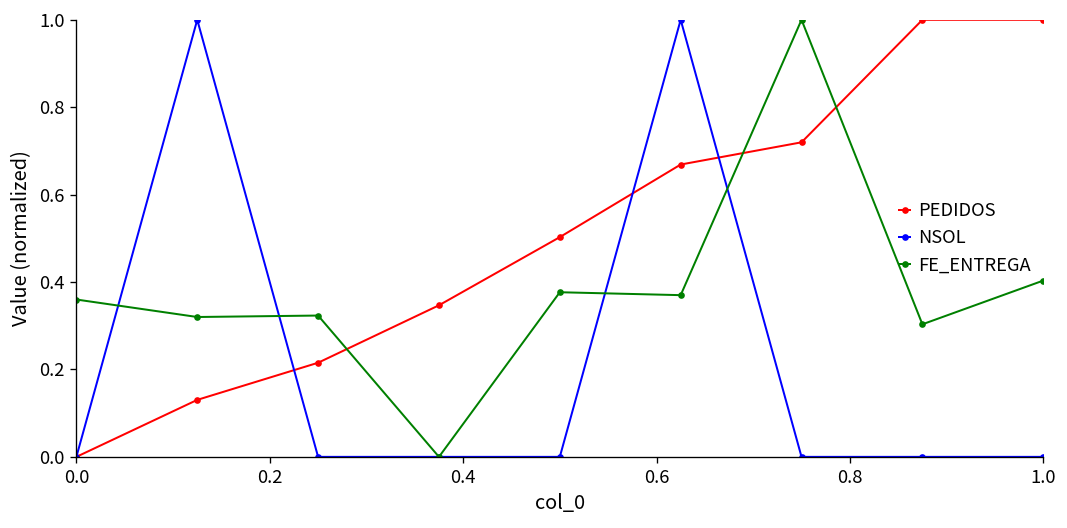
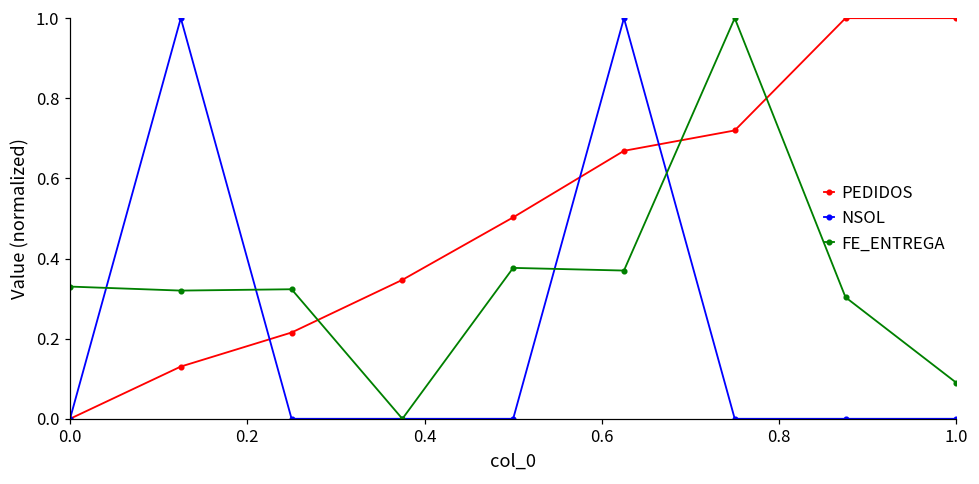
FE_ENTREGA, 0.0: 0.36 -> 0.33
FE_ENTREGA, 1.0: 0.40 -> 0.09
